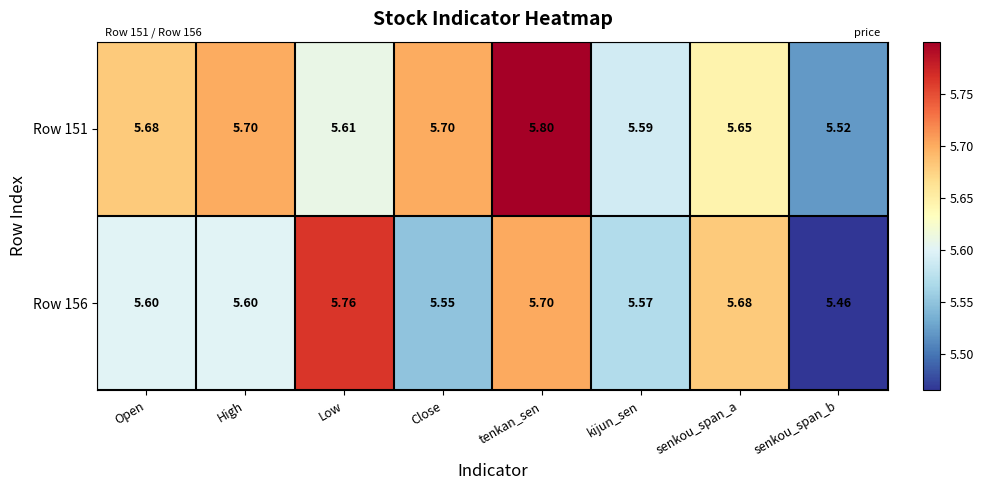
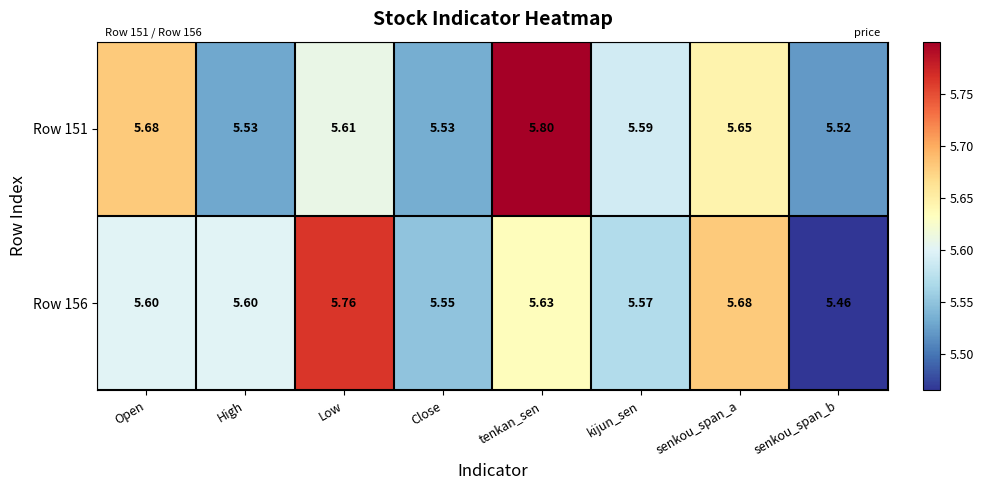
Row 151, High: 5.70 -> 5.53
Row 151, Close: 5.70 -> 5.53
Row 156, tenkan_sen: 5.70 -> 5.63
